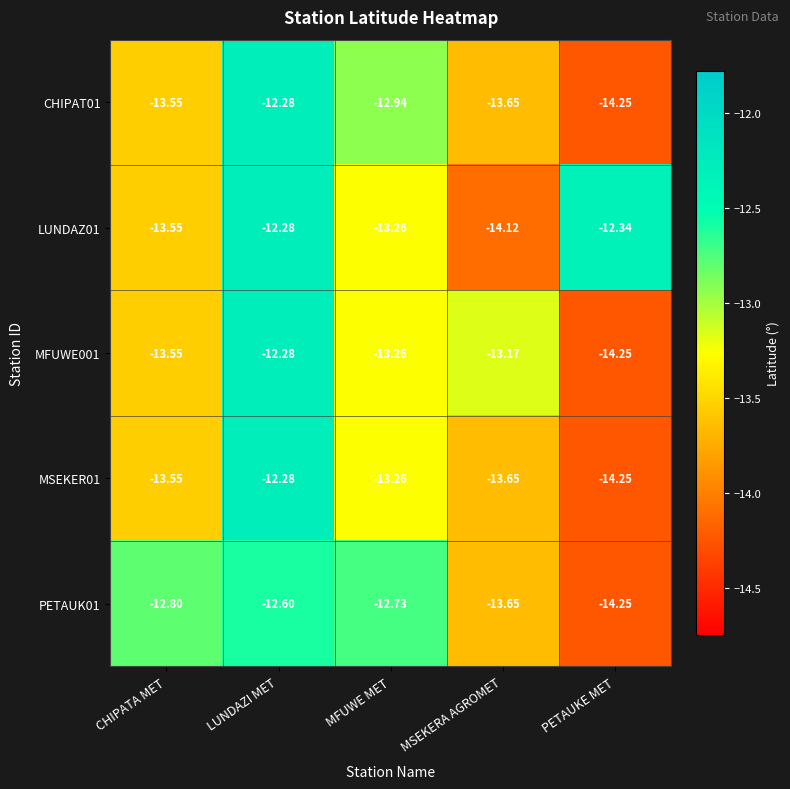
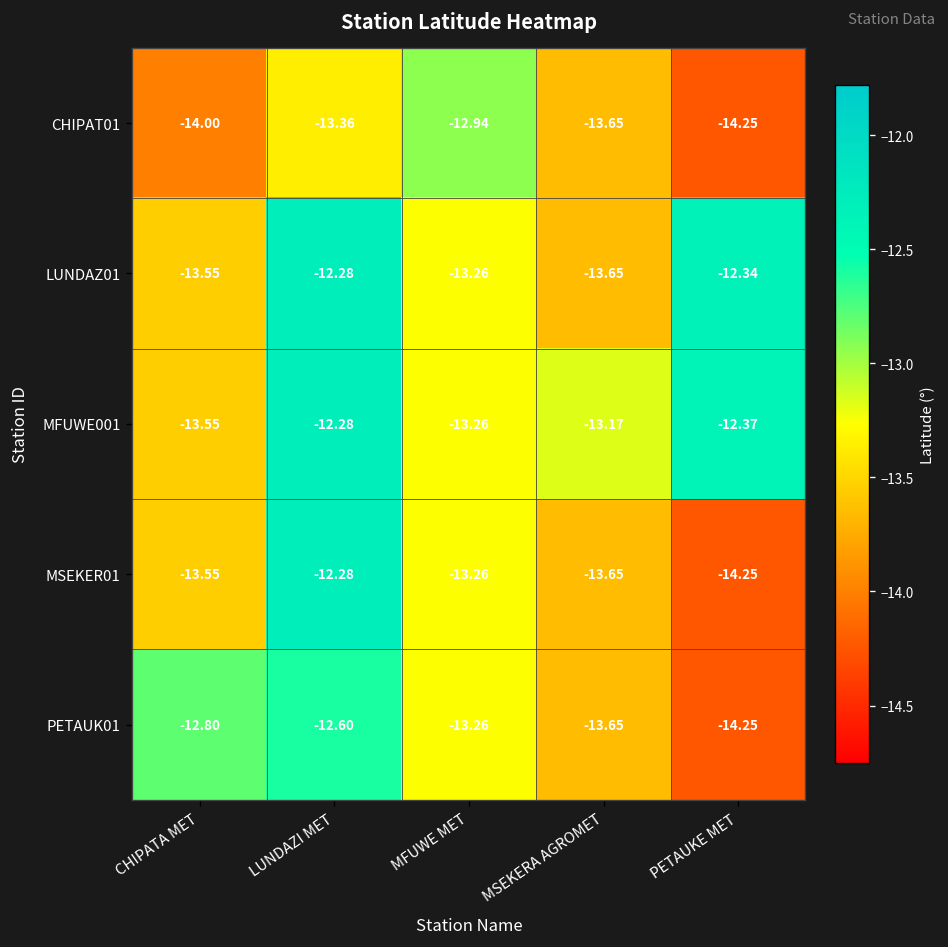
CHIPAT01, CHIPATA MET: -13.55 -> -14.00
CHIPAT01, LUNDAZI MET: -12.28 -> -13.36
LUNDAZ01, MSEKERA AGROMET: -14.12 -> -13.65
MFUWE001, PETAUKE MET: -14.25 -> -12.37
PETAUK01, MFUWE MET: -12.73 -> -13.26
